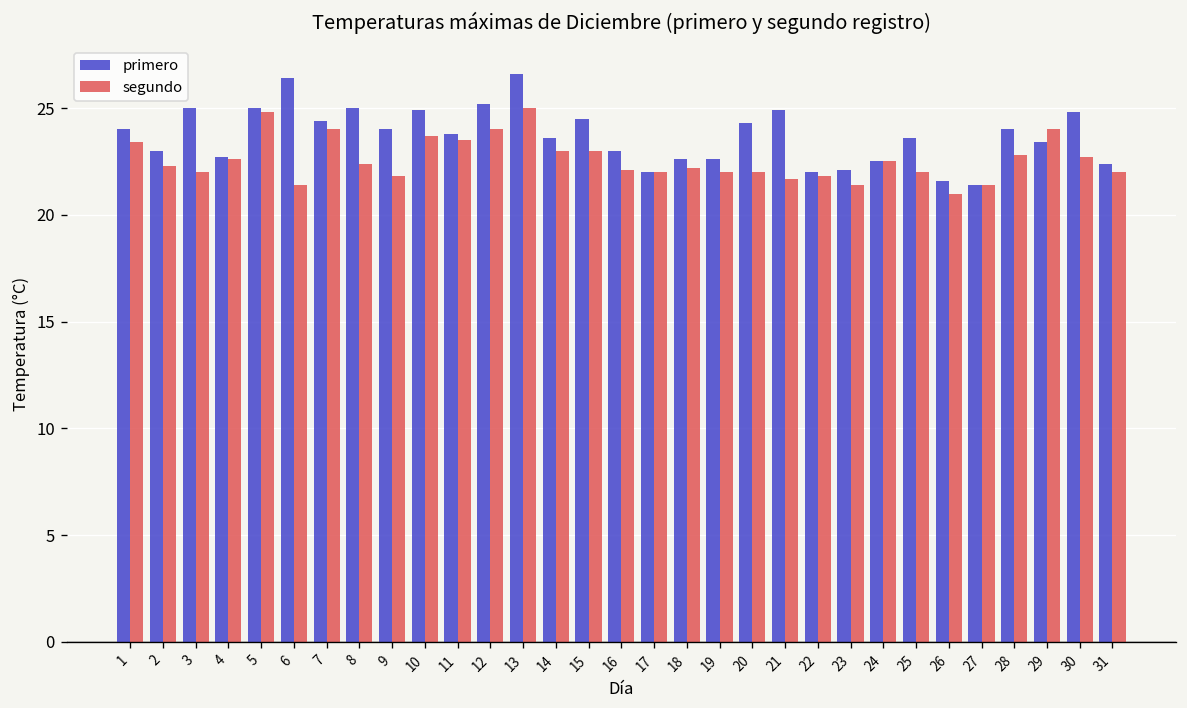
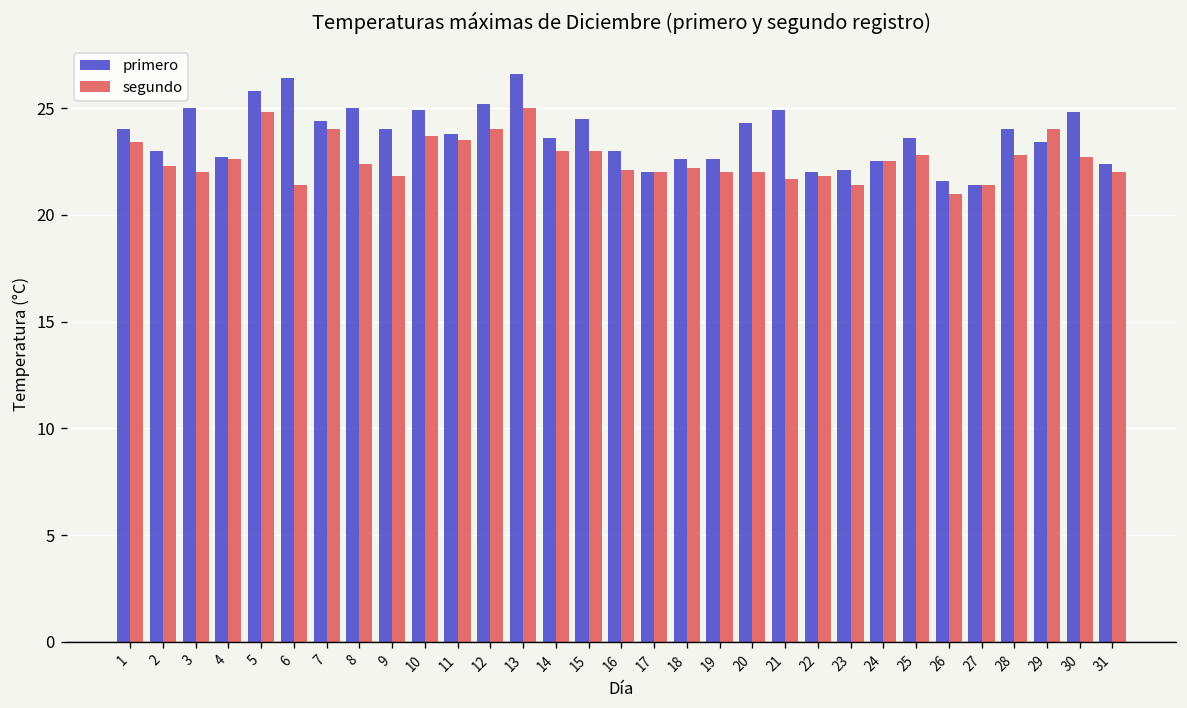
primero, 5: 25.0 -> 25.8
segundo, 25: 22.0 -> 22.8
